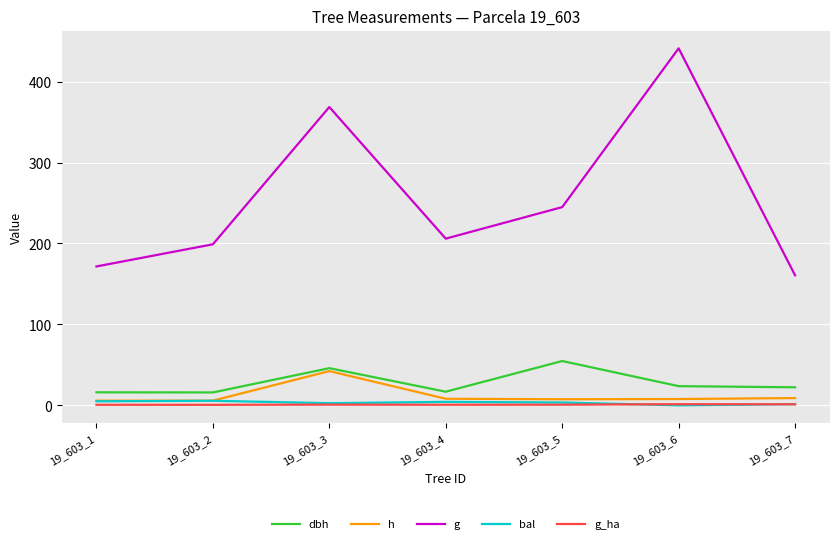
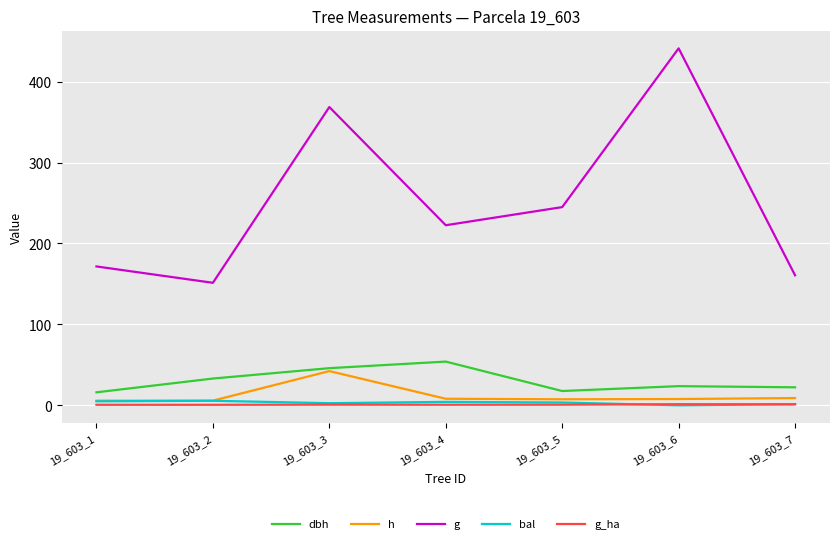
dbh, 19_603_2: 20 -> 30
g, 19_603_2: 200 -> 150
dbh, 19_603_4: 20 -> 50
g, 19_603_4: 210 -> 220
dbh, 19_603_5: 50 -> 20
